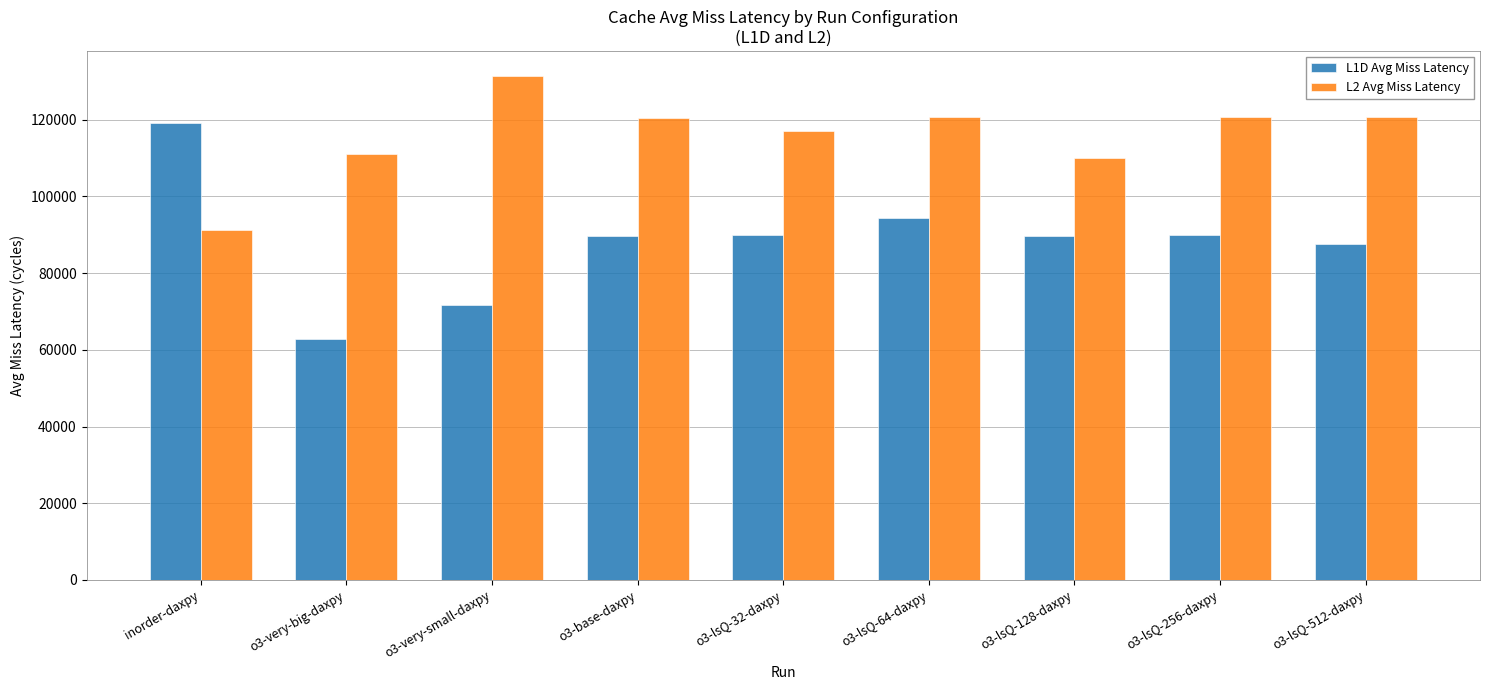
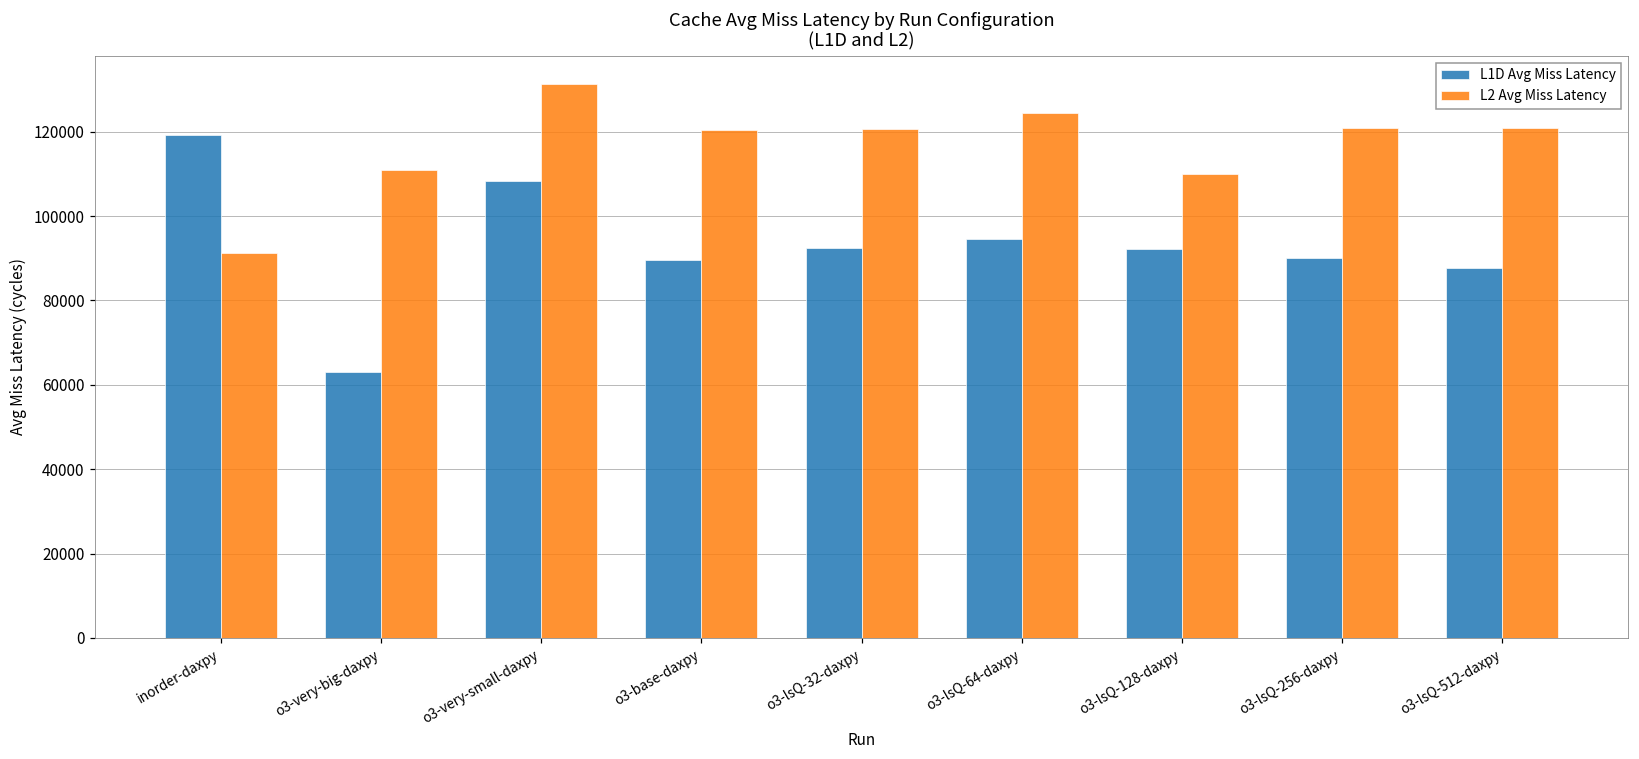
L1D Avg Miss Latency, o3-very-small-daxpy: 72000 -> 108000
L1D Avg Miss Latency, o3-lsQ-32-daxpy: 90000 -> 92000
L2 Avg Miss Latency, o3-lsQ-32-daxpy: 117000 -> 121000
L2 Avg Miss Latency, o3-lsQ-64-daxpy: 121000 -> 124000
L1D Avg Miss Latency, o3-lsQ-128-daxpy: 90000 -> 92000
